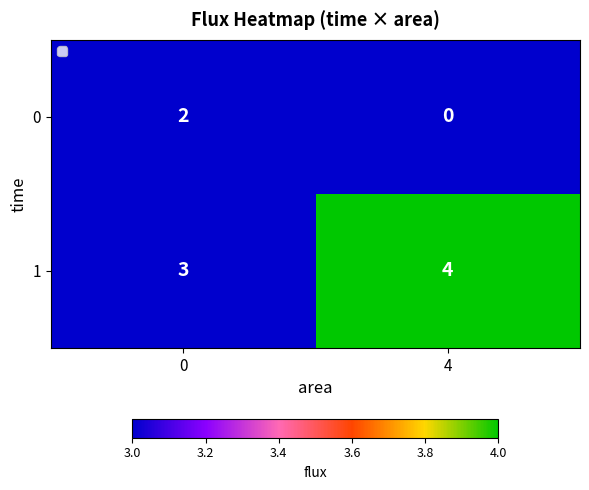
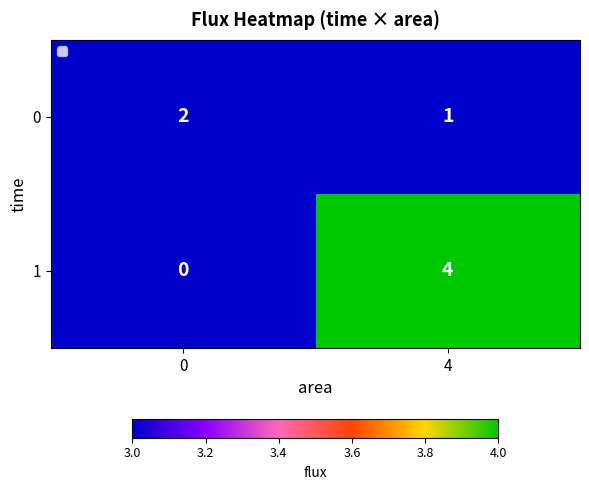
0, 4: 0 -> 1
1, 0: 3 -> 0
